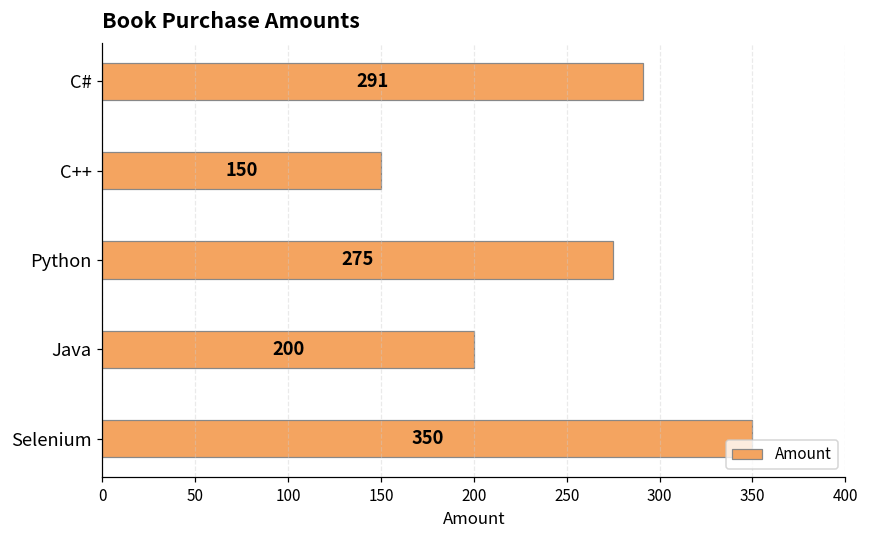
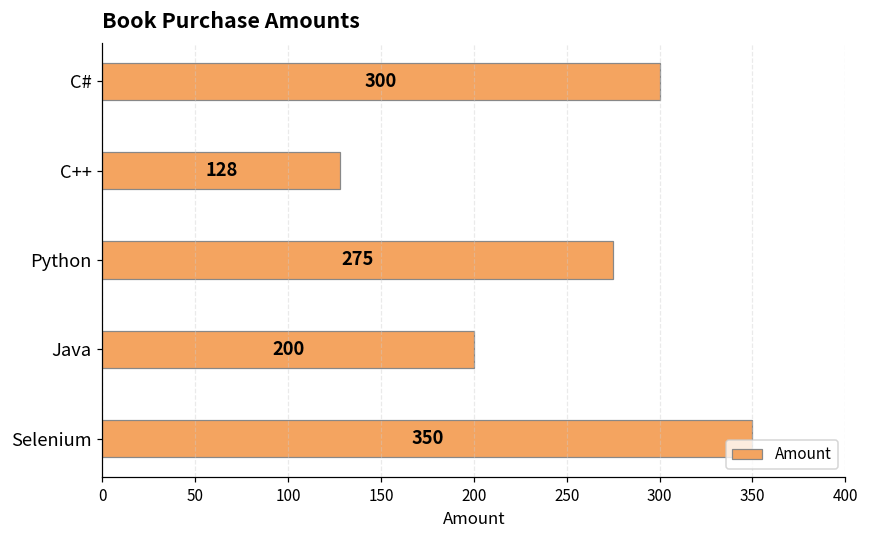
C#: 291 -> 300
C++: 150 -> 128
